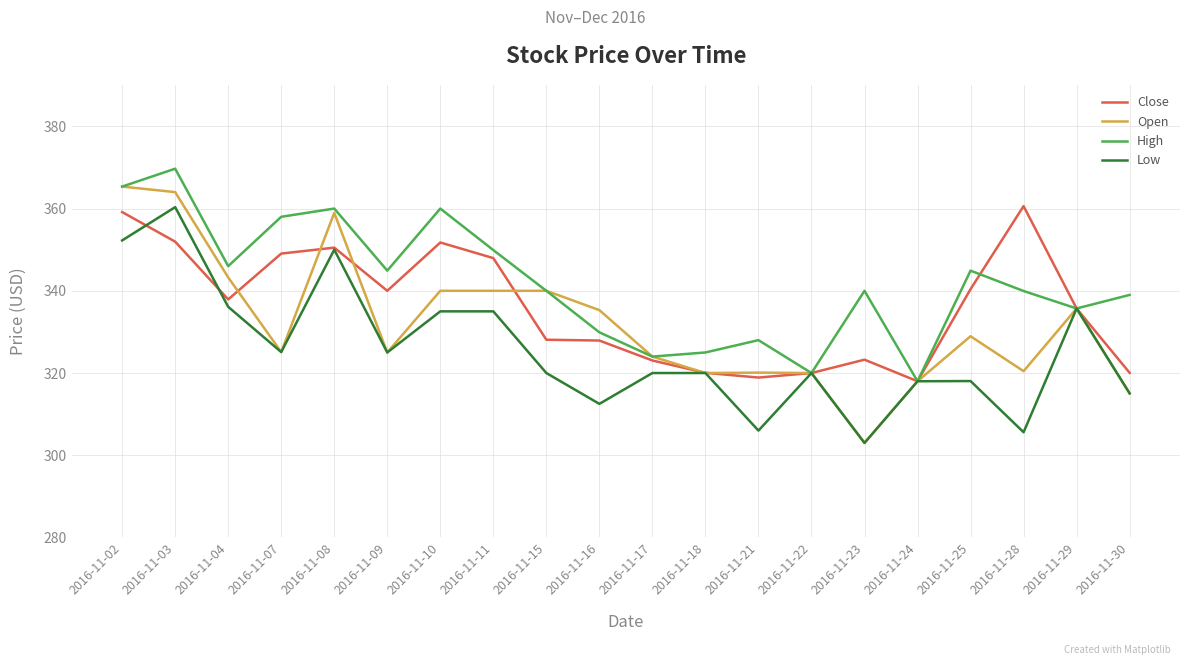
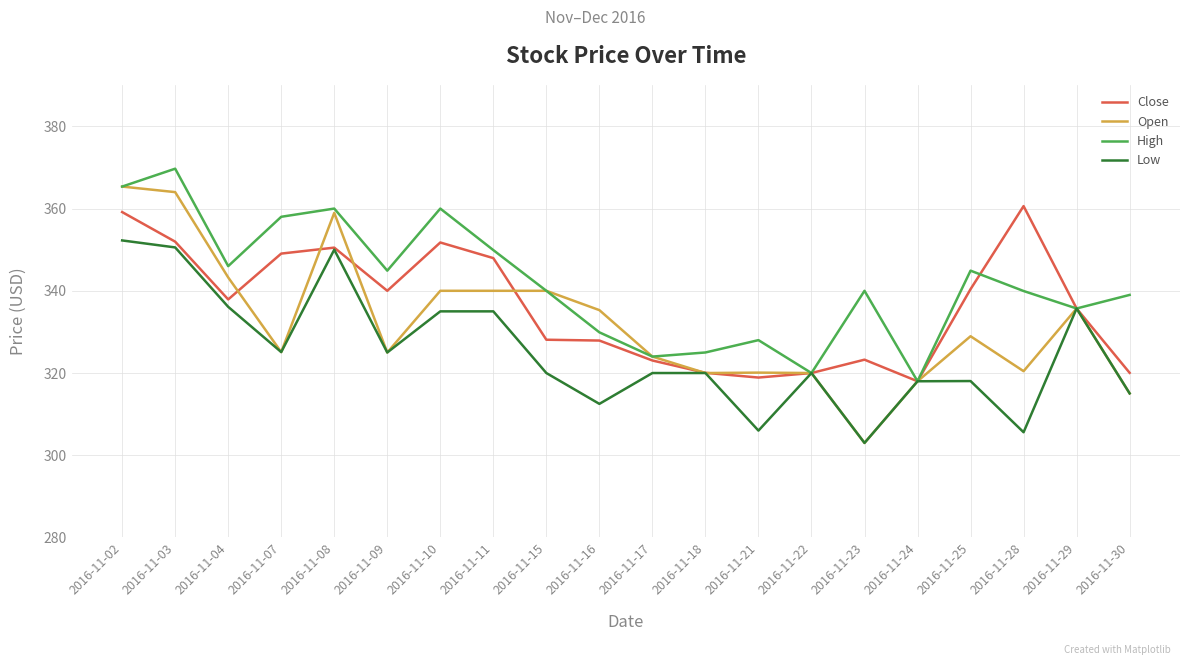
Low, 2016-11-03: 360 -> 351
